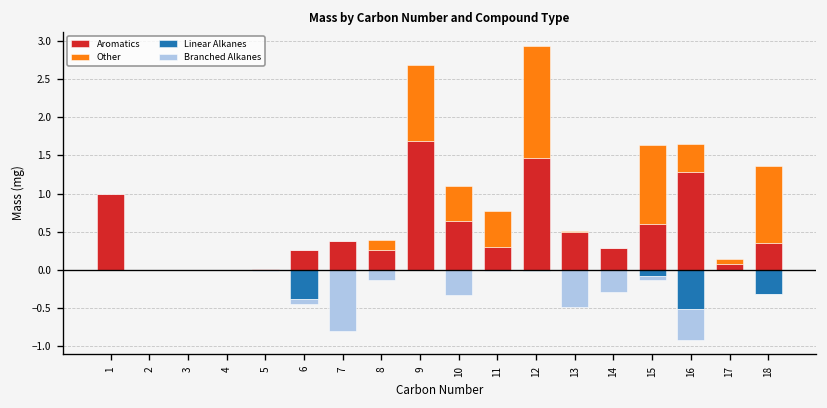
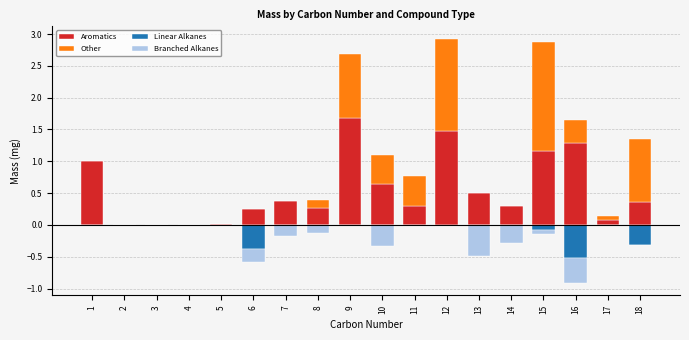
Branched Alkanes, 6: -0.1 -> -0.2
Branched Alkanes, 7: -0.8 -> -0.2
Aromatics, 15: 0.6 -> 1.2
Other, 15: 1.0 -> 1.7
